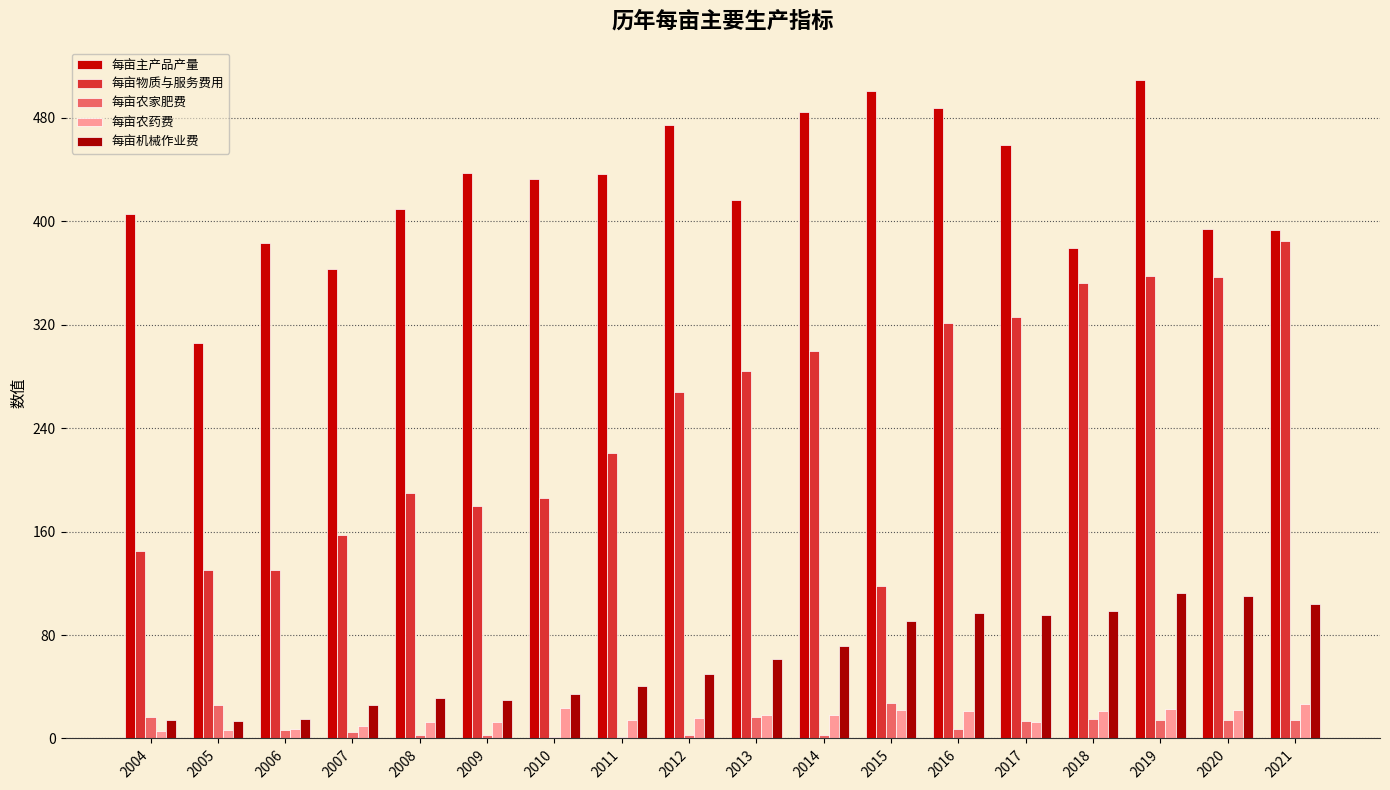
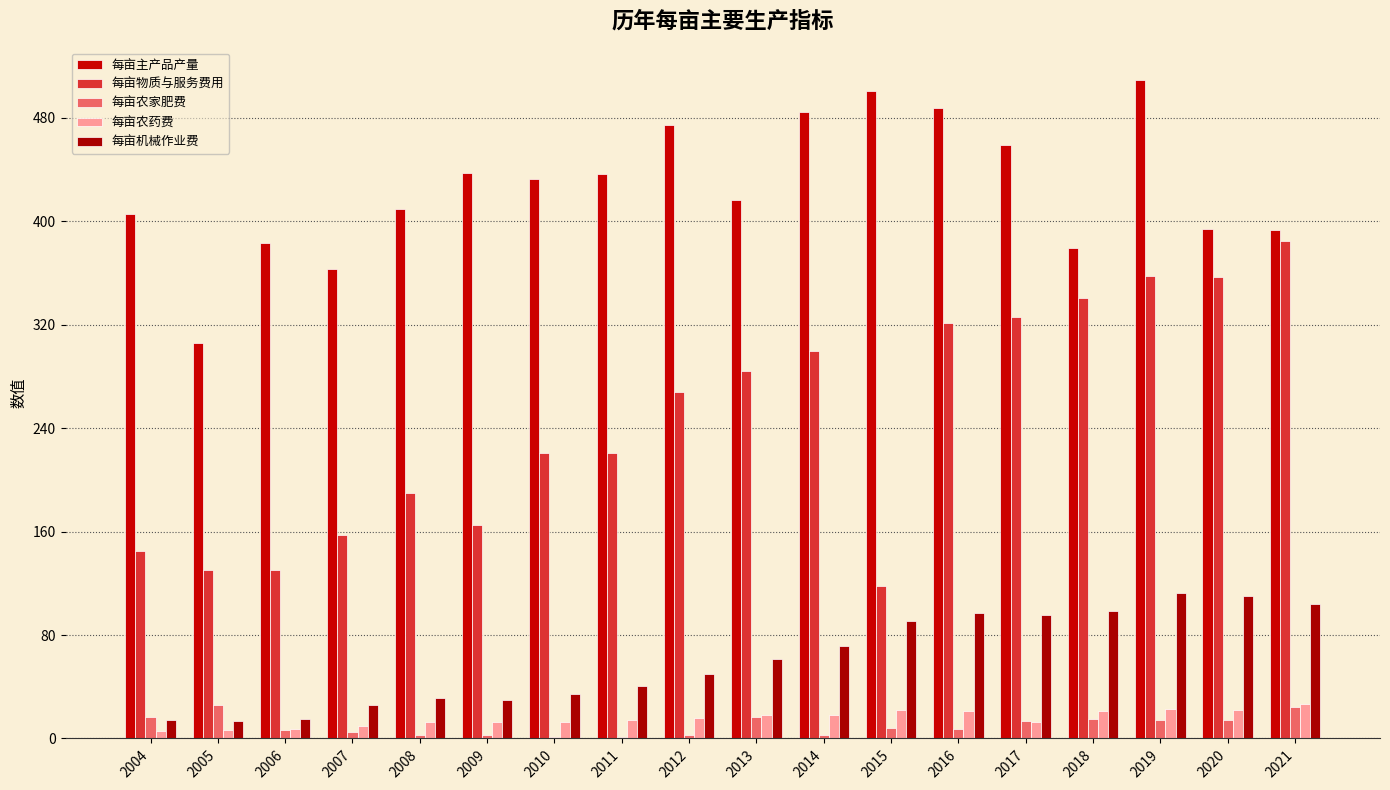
每亩物质与服务费用, 2009: 179 -> 165
每亩物质与服务费用, 2010: 186 -> 221
每亩农药费, 2010: 23 -> 13
每亩农家肥费, 2015: 27 -> 8
每亩物质与服务费用, 2018: 353 -> 340
每亩农家肥费, 2021: 14 -> 25
